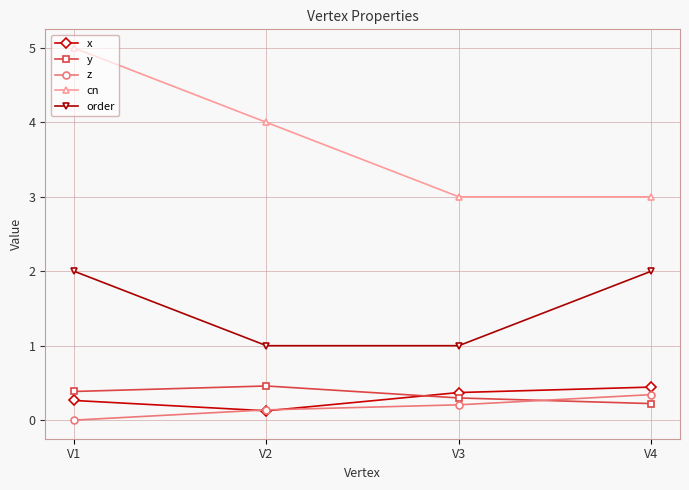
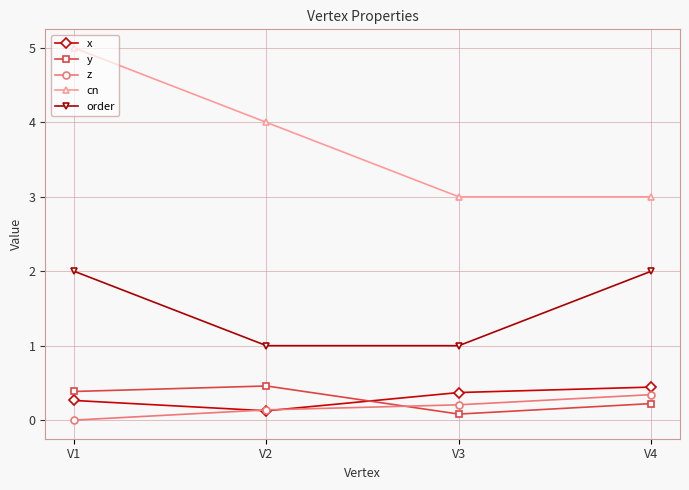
y, V3: 0.3 -> 0.1
